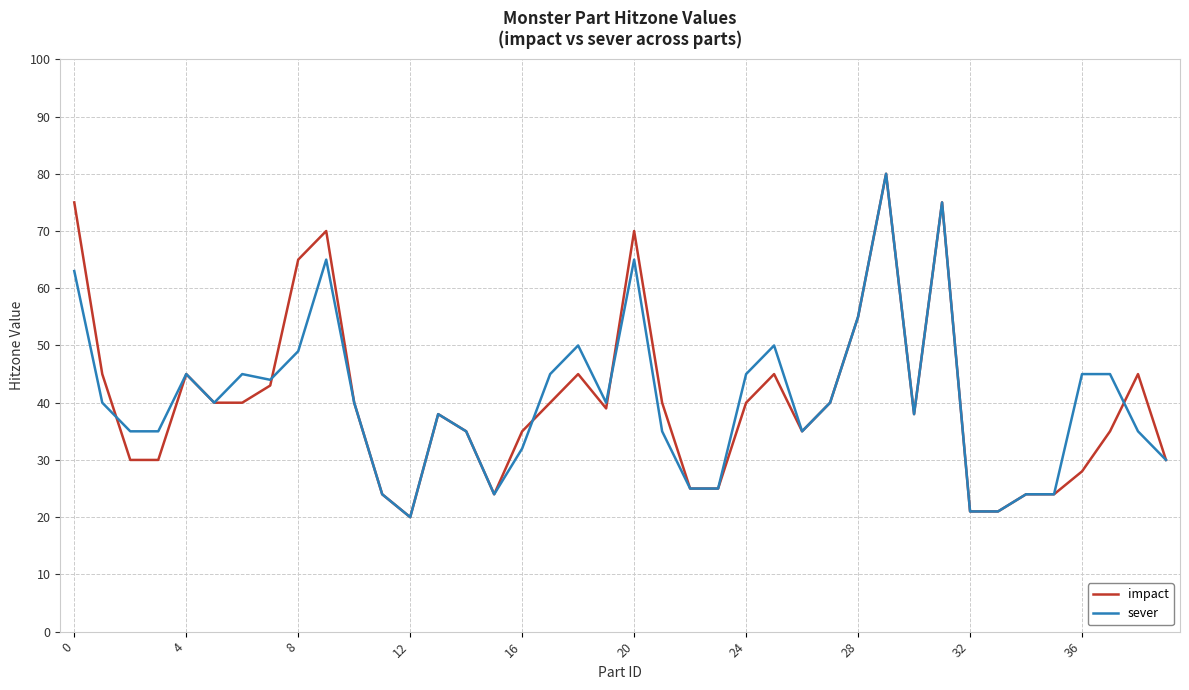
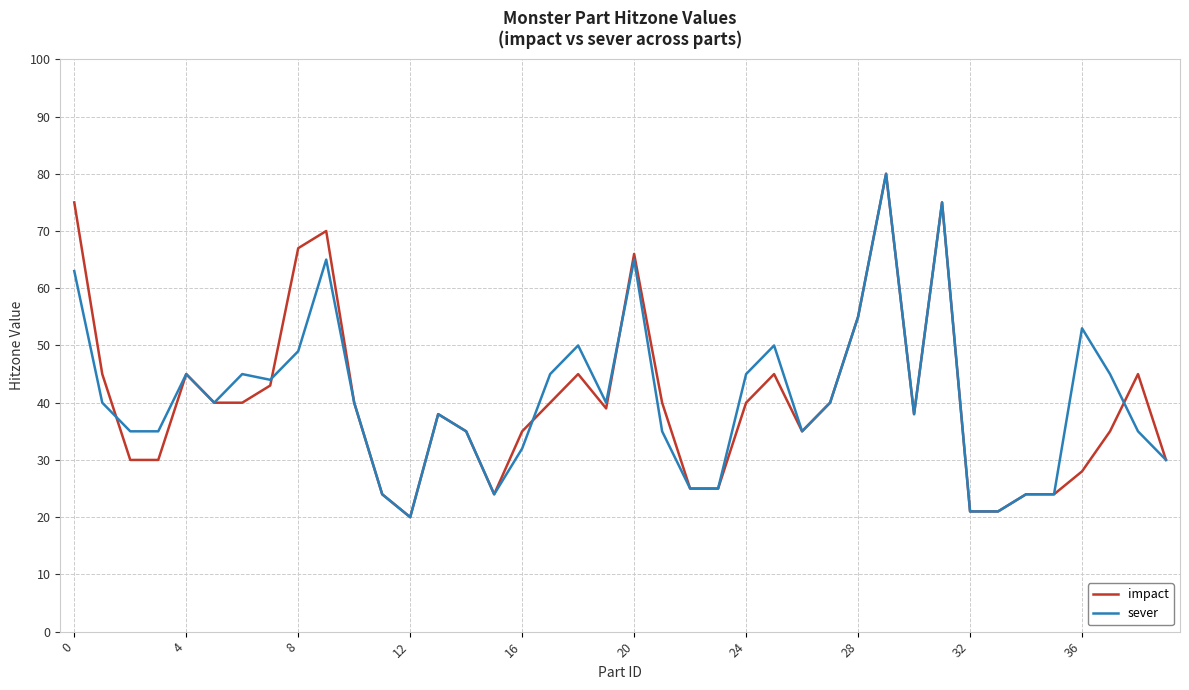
impact, 8: 65 -> 67
impact, 20: 70 -> 66
sever, 36: 45 -> 53
